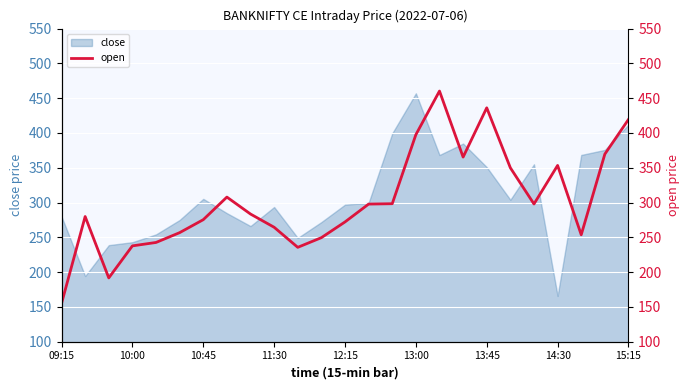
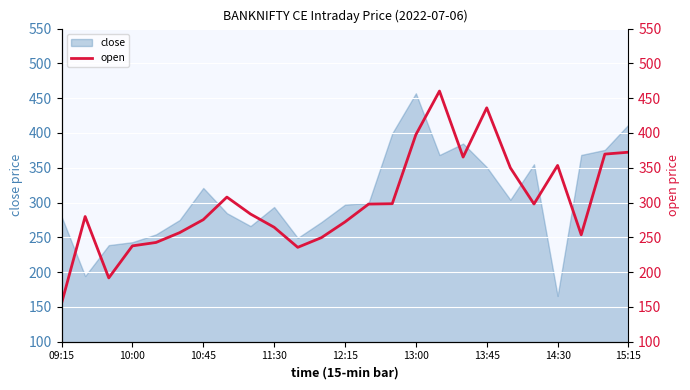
close, 10:45: 310 -> 320
open, 15:15: 420 -> 370
